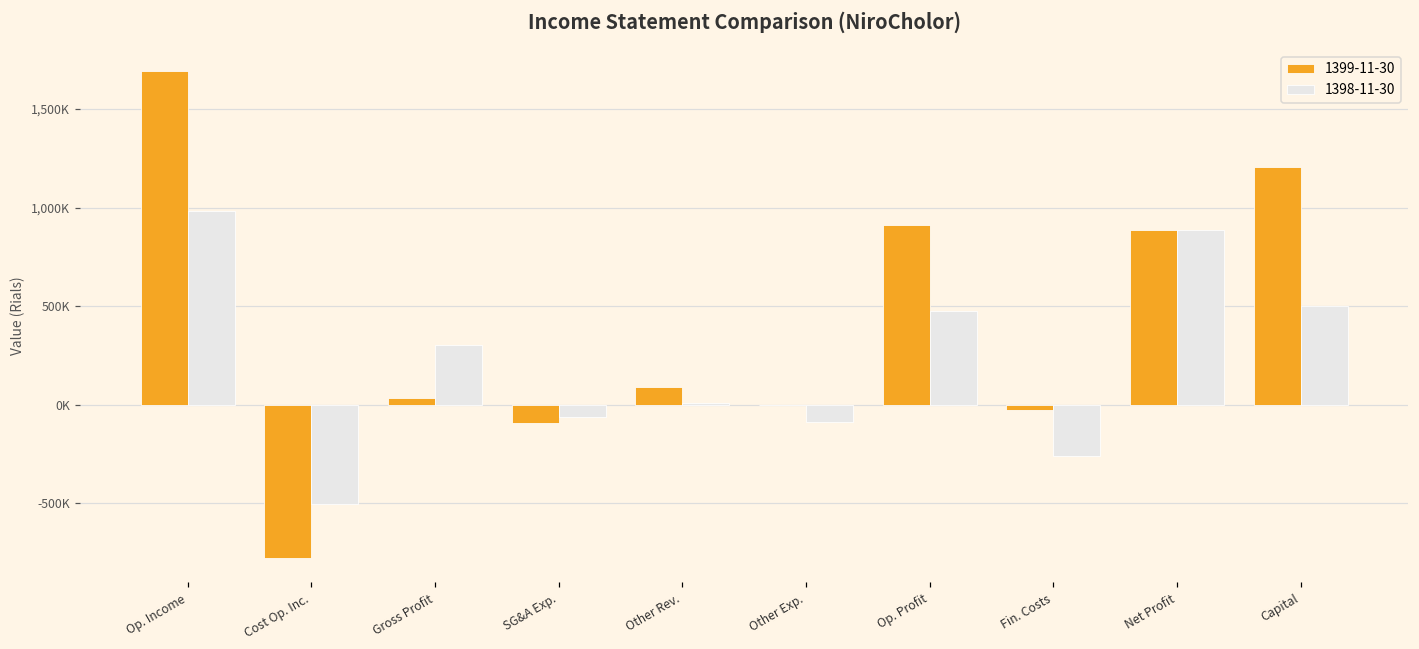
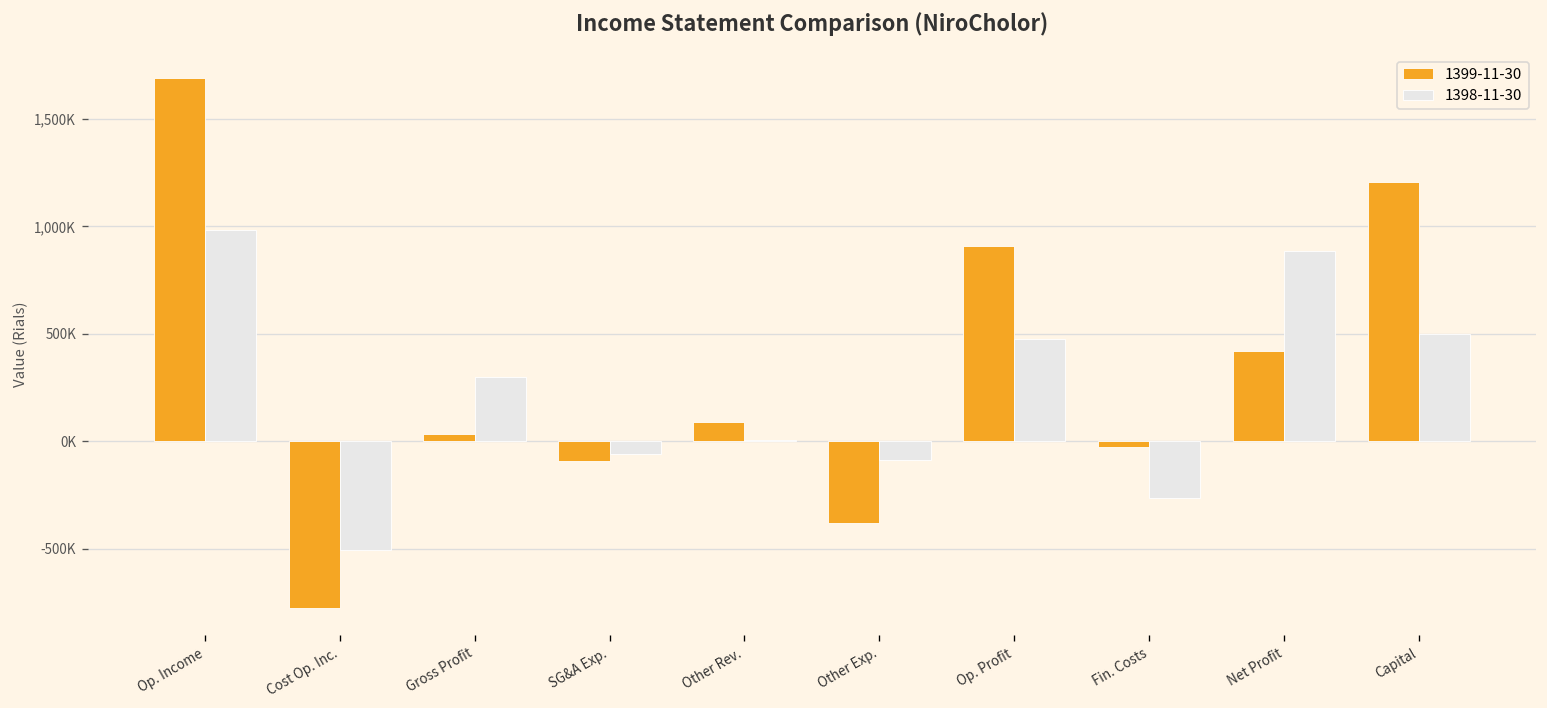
1399-11-30, Other Exp.: 0 -> -380,000
1399-11-30, Net Profit: 890,000 -> 420,000
